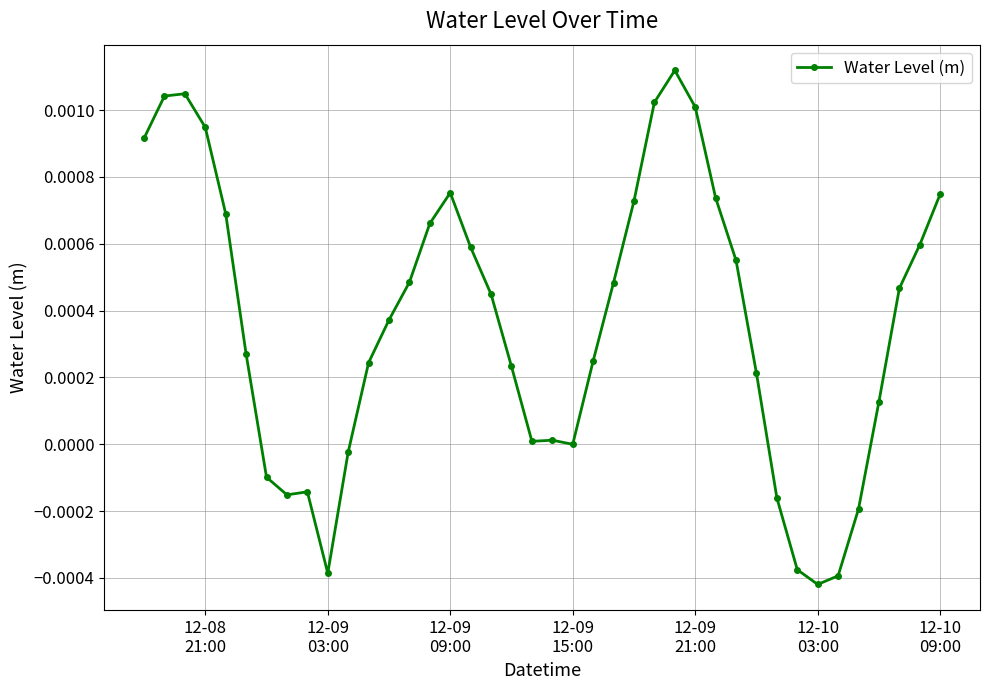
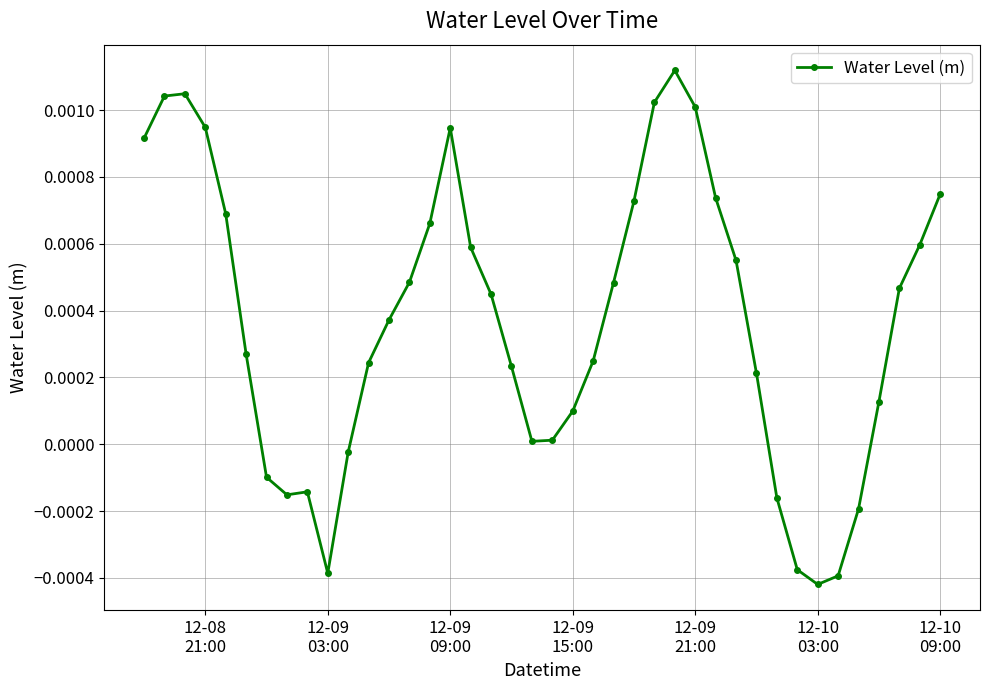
12-09 09:00: 0.00075 -> 0.00095
12-09 15:00: 0.0000 -> 0.0001
